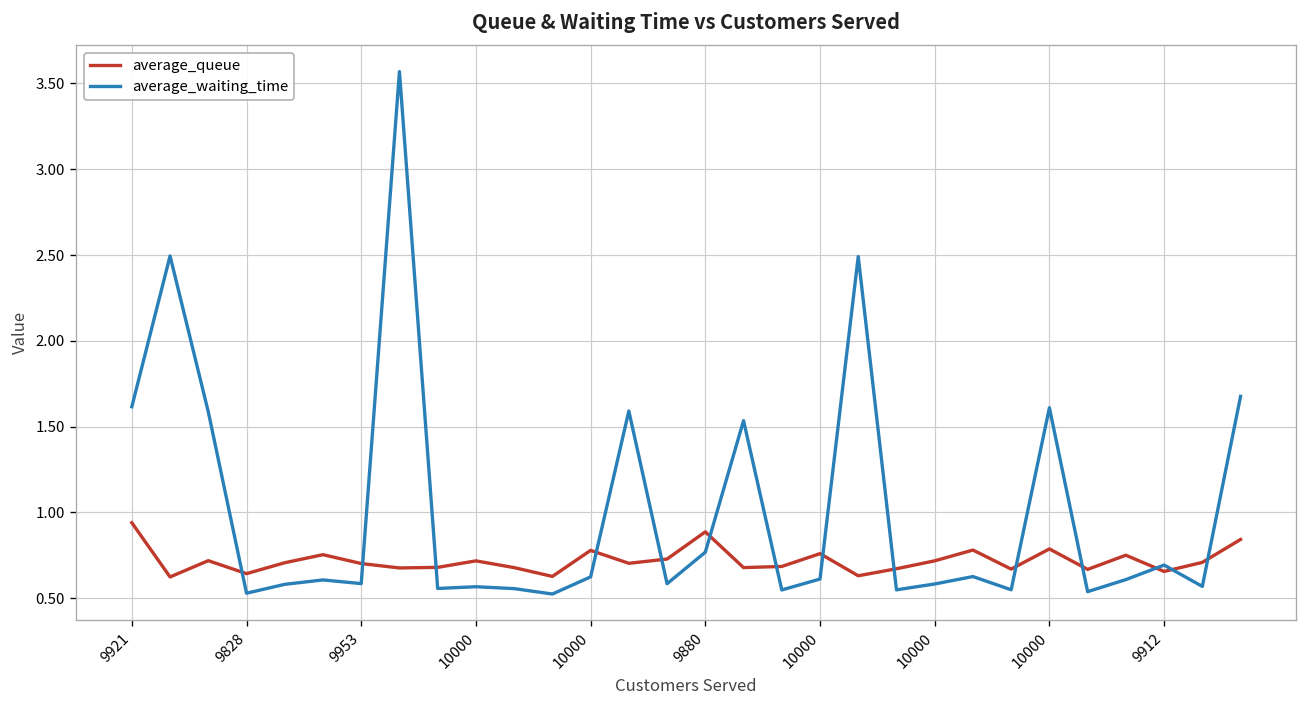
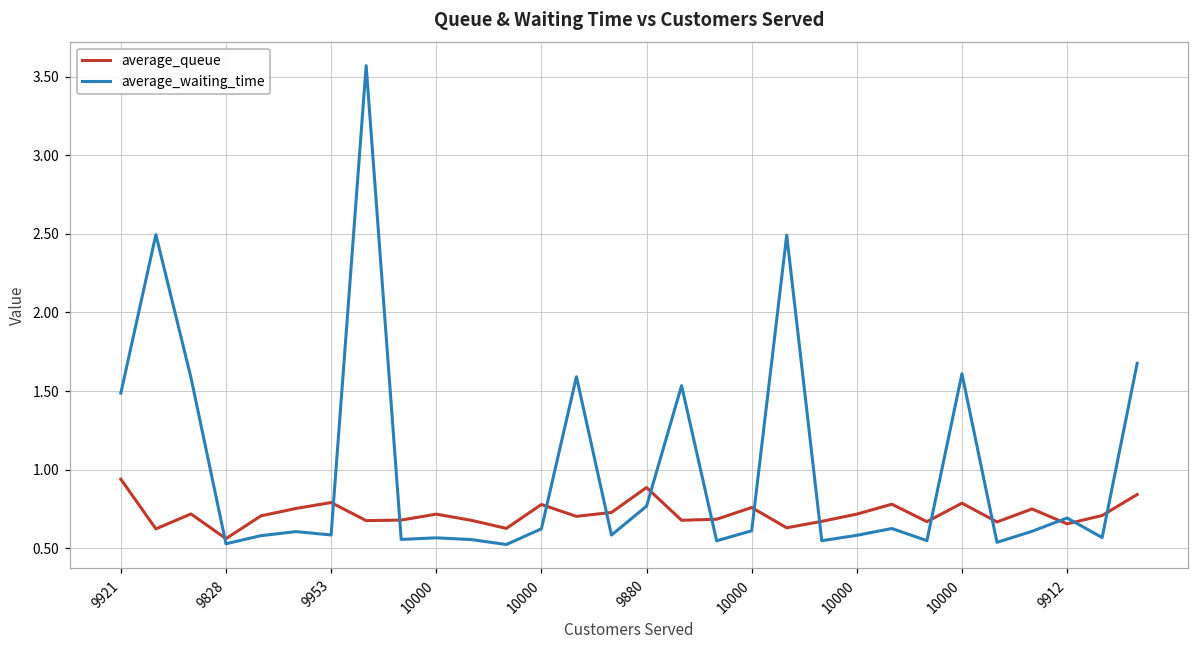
average_waiting_time, 9921: 1.62 -> 1.49
average_queue, 9828: 0.64 -> 0.56
average_queue, 9953: 0.70 -> 0.79
